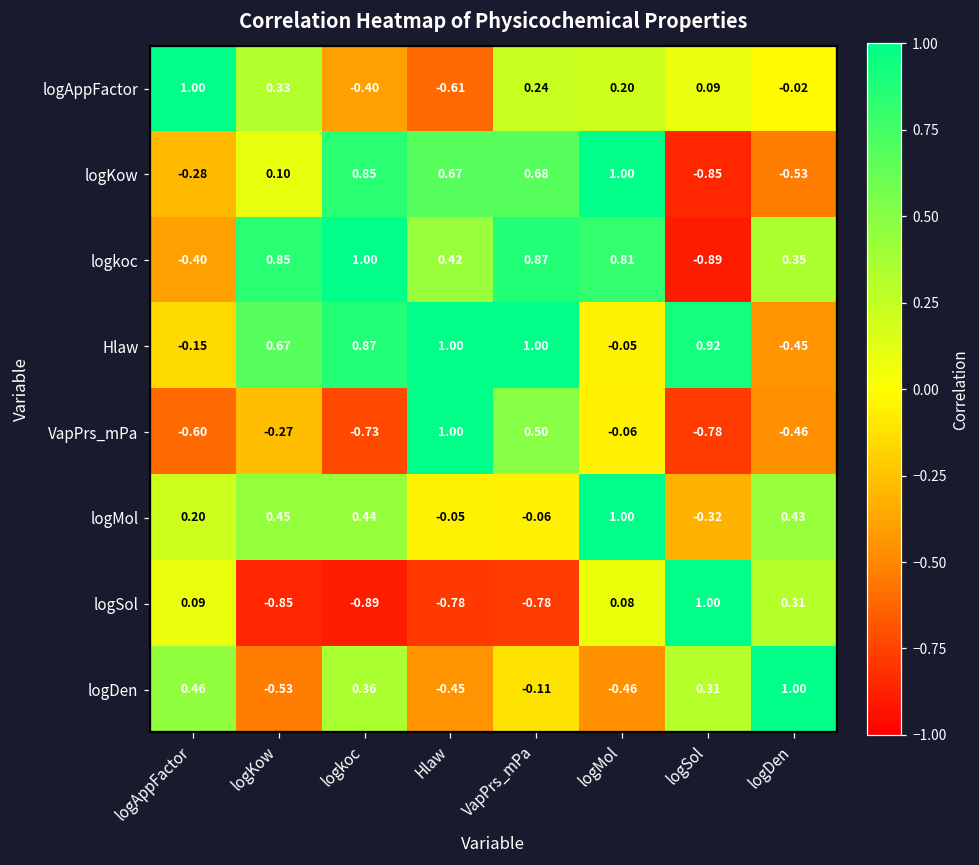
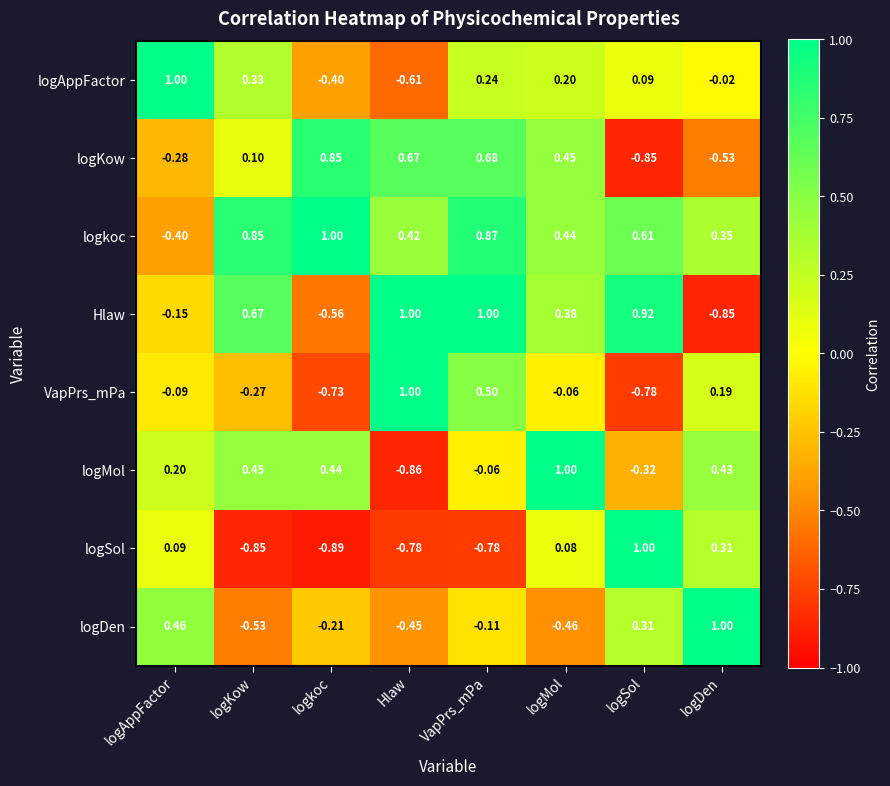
logKow, logMol: 1.00 -> 0.45
logkoc, logMol: 0.81 -> 0.44
logkoc, logSol: -0.89 -> 0.61
Hlaw, logkoc: 0.87 -> -0.56
Hlaw, logMol: -0.05 -> 0.38
Hlaw, logDen: -0.45 -> -0.85
VapPrs_mPa, logAppFactor: -0.60 -> -0.09
VapPrs_mPa, logDen: -0.46 -> 0.19
logMol, Hlaw: -0.05 -> -0.86
logDen, logkoc: 0.36 -> -0.21
